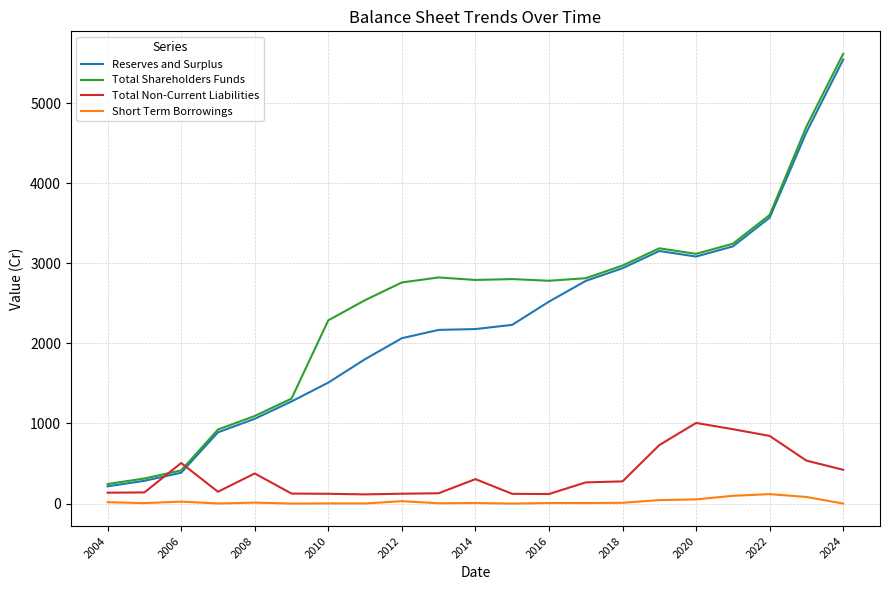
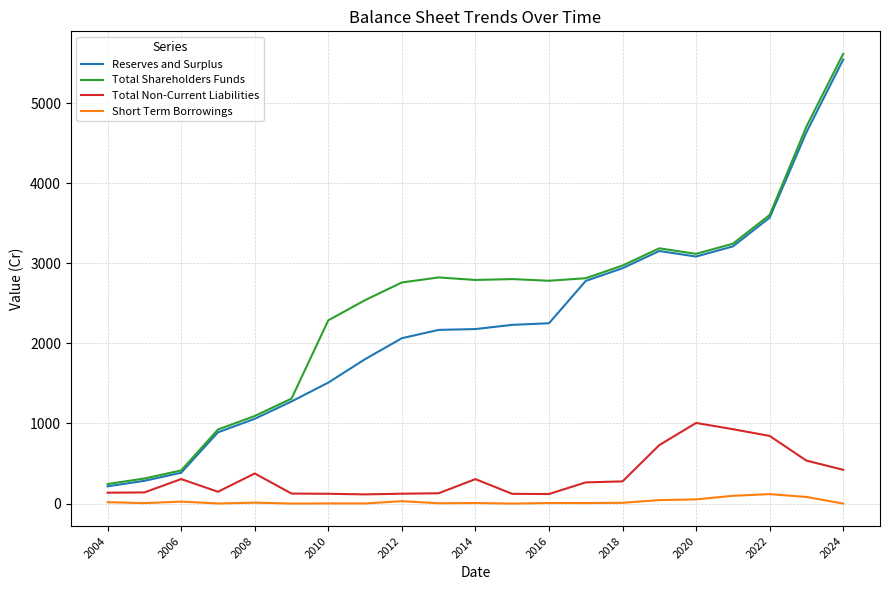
Total Non-Current Liabilities, 2006: 500 -> 300
Reserves and Surplus, 2016: 2500 -> 2300
